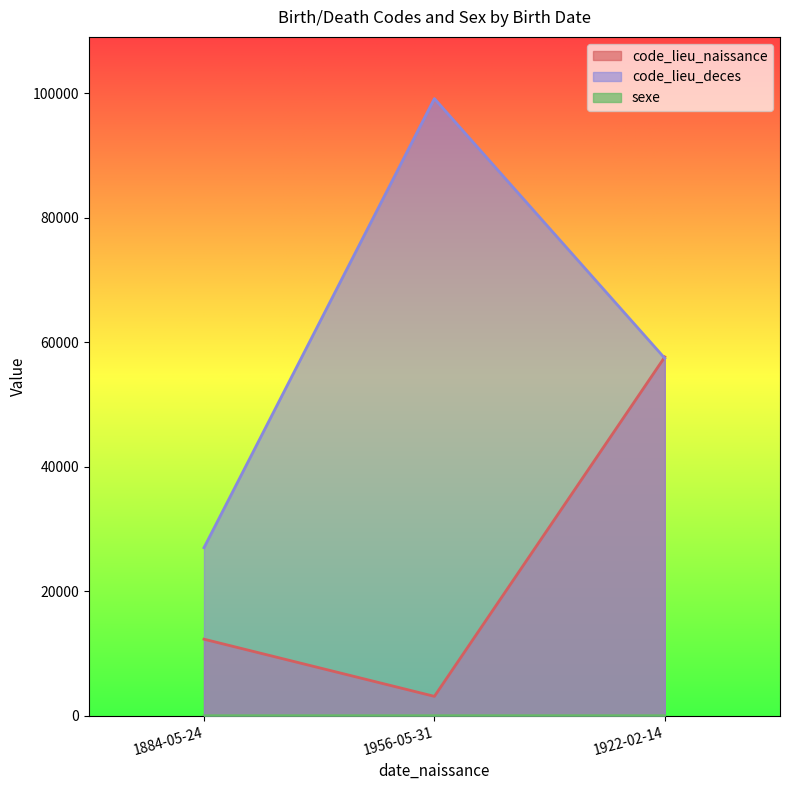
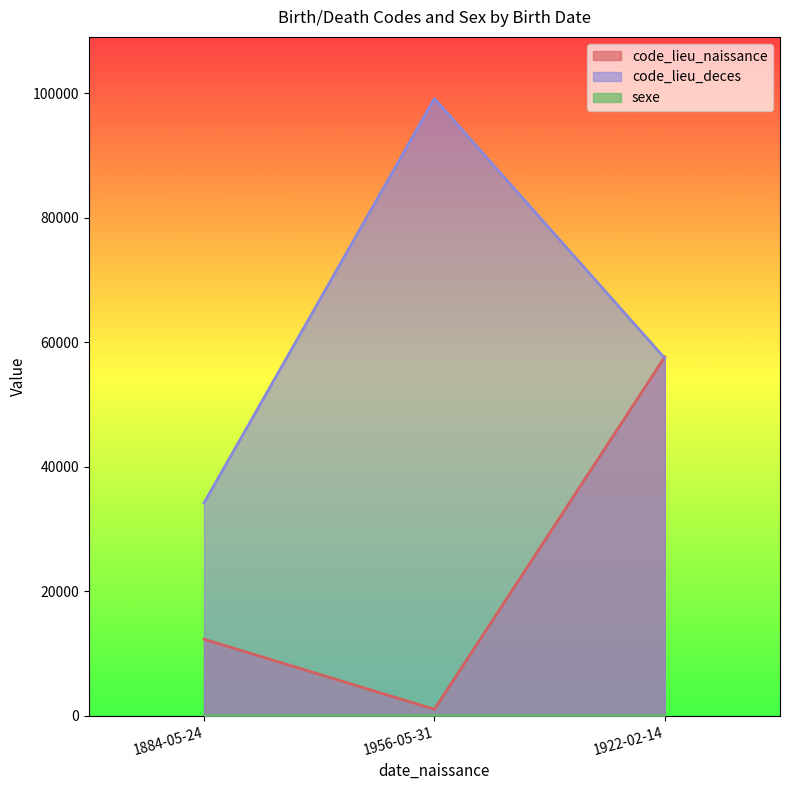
code_lieu_deces, 1884-05-24: 27000 -> 34000
code_lieu_naissance, 1956-05-31: 3000 -> 1000
